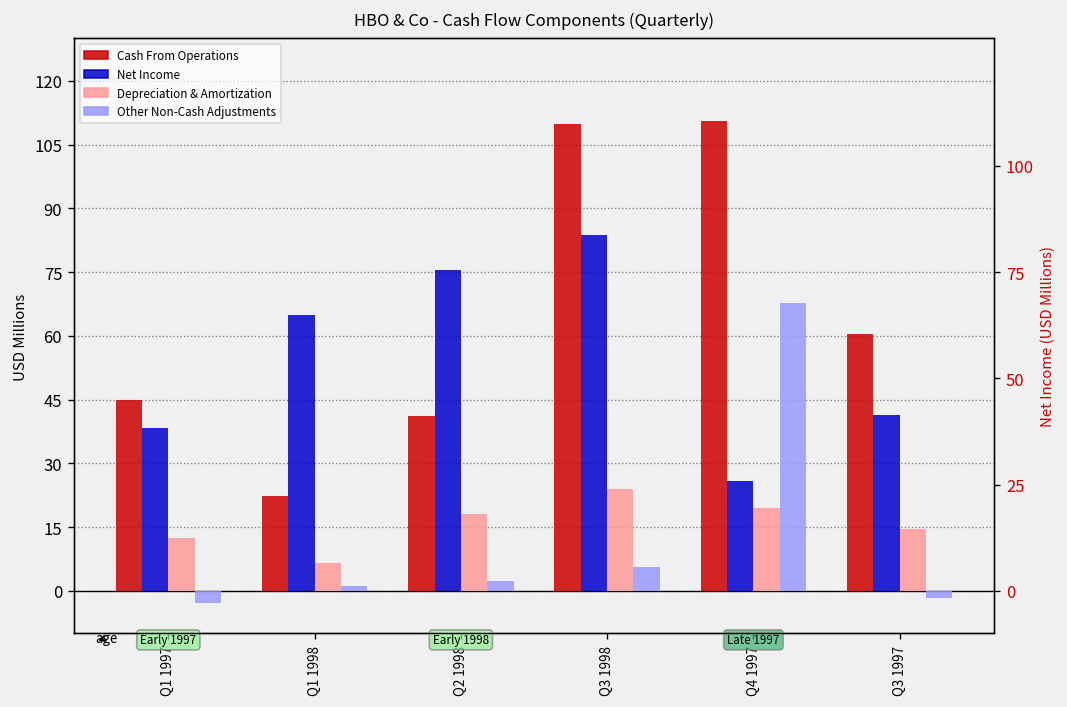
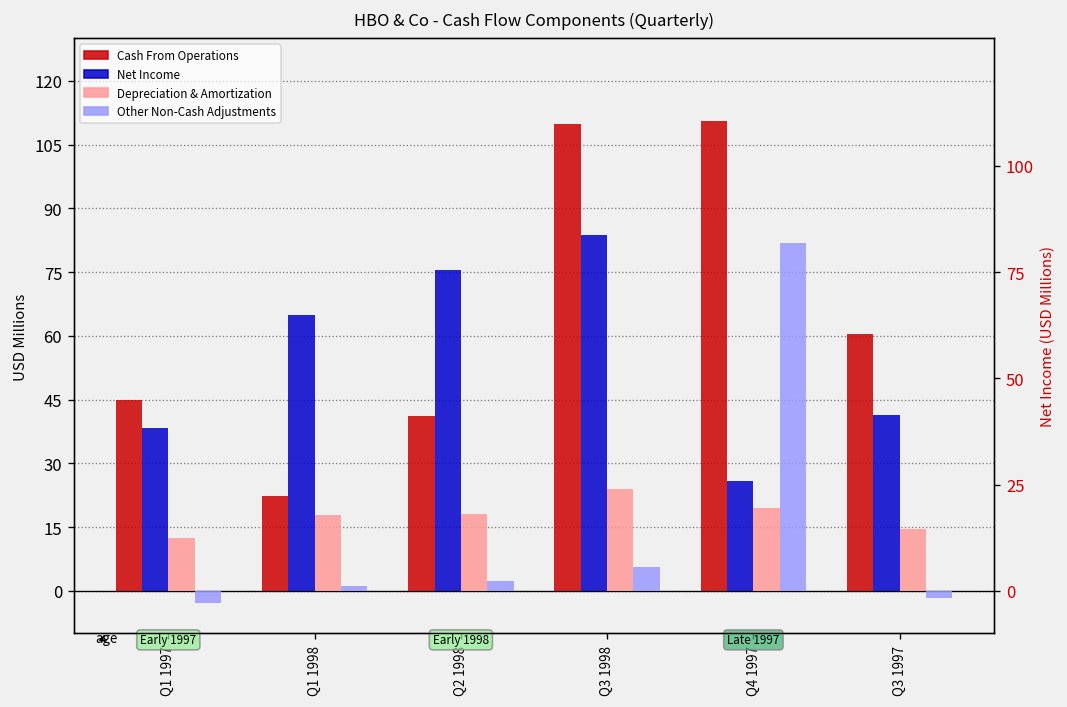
Depreciation & Amortization, Q1 1998: 7 -> 18
Other Non-Cash Adjustments, Q4 1997: 68 -> 82
